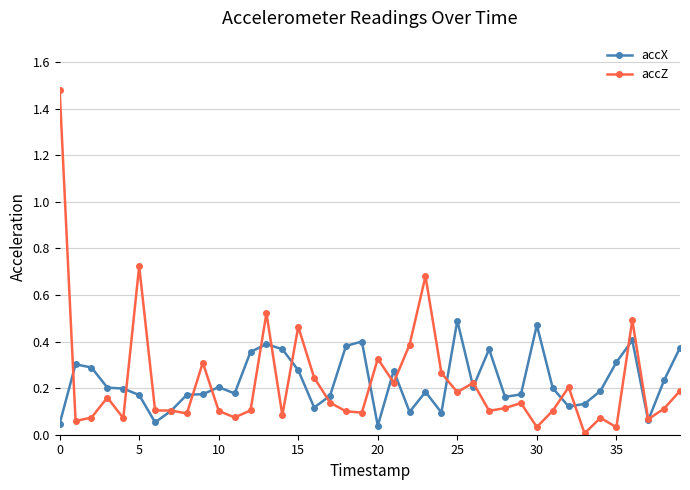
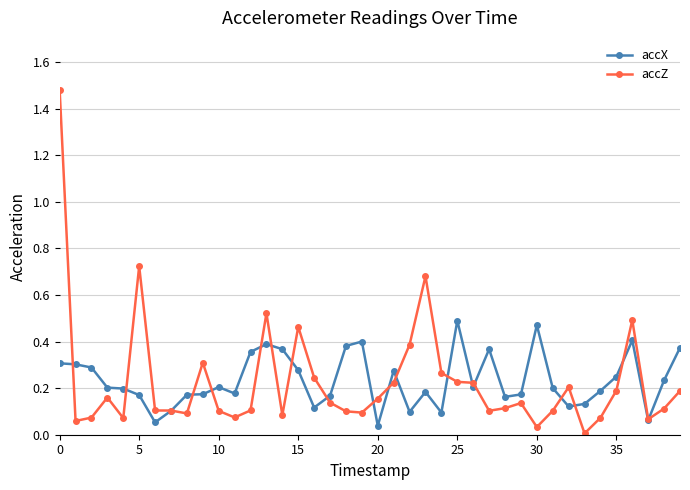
accX, 0: 0.05 -> 0.31
accZ, 20: 0.33 -> 0.16
accZ, 25: 0.18 -> 0.23
accX, 35: 0.31 -> 0.25
accZ, 35: 0.03 -> 0.19
